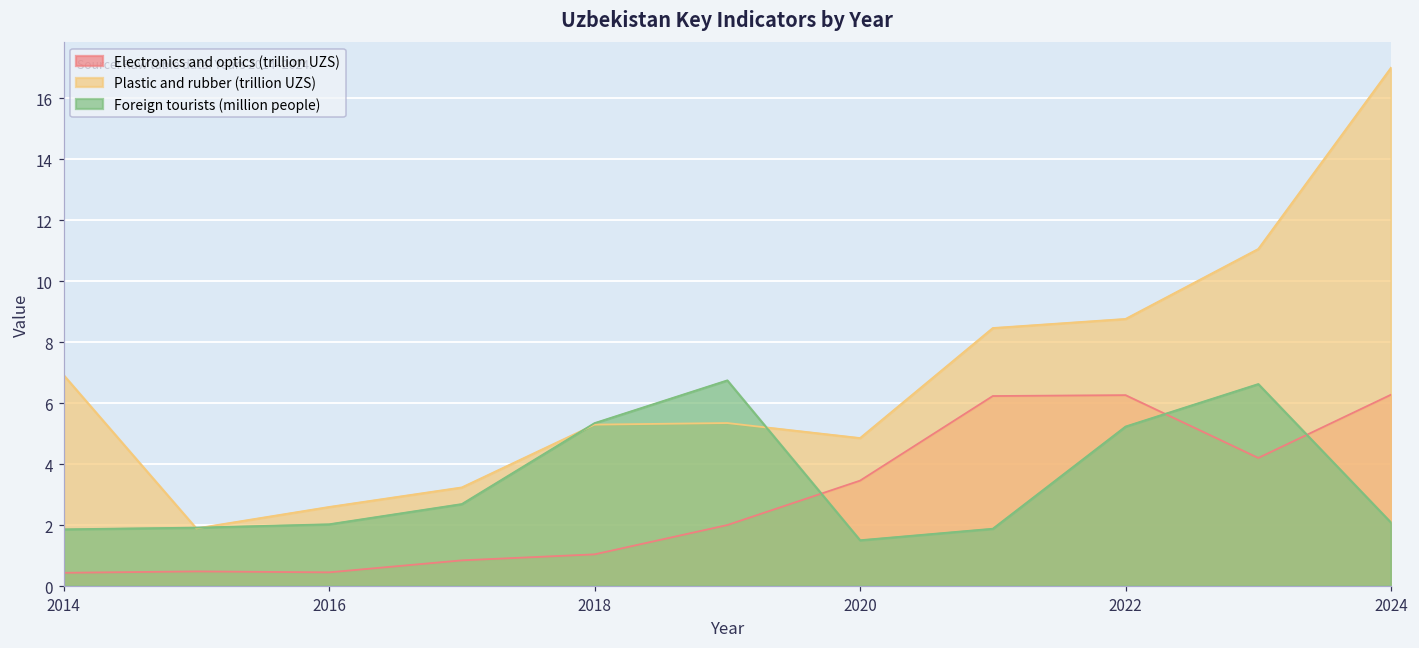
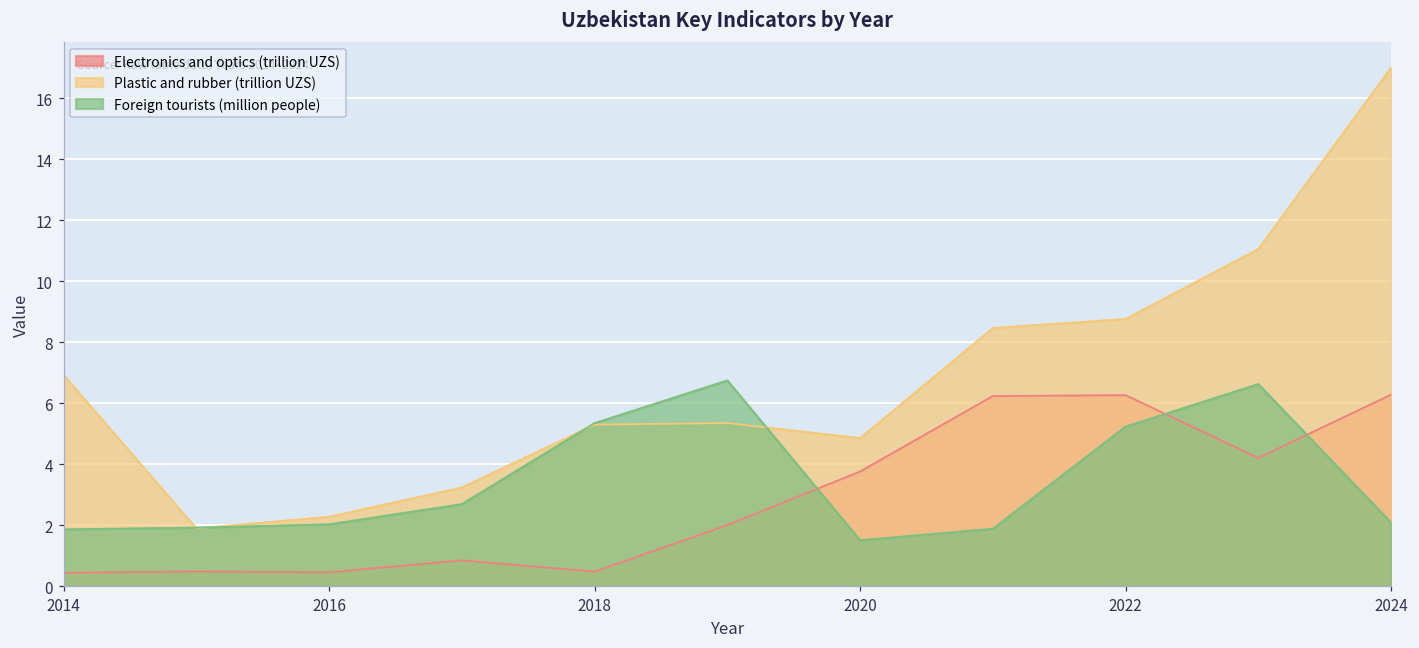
Plastic and rubber (trillion UZS), 2016: 2.6 -> 2.3
Electronics and optics (trillion UZS), 2018: 1.0 -> 0.5
Electronics and optics (trillion UZS), 2020: 3.5 -> 3.8
